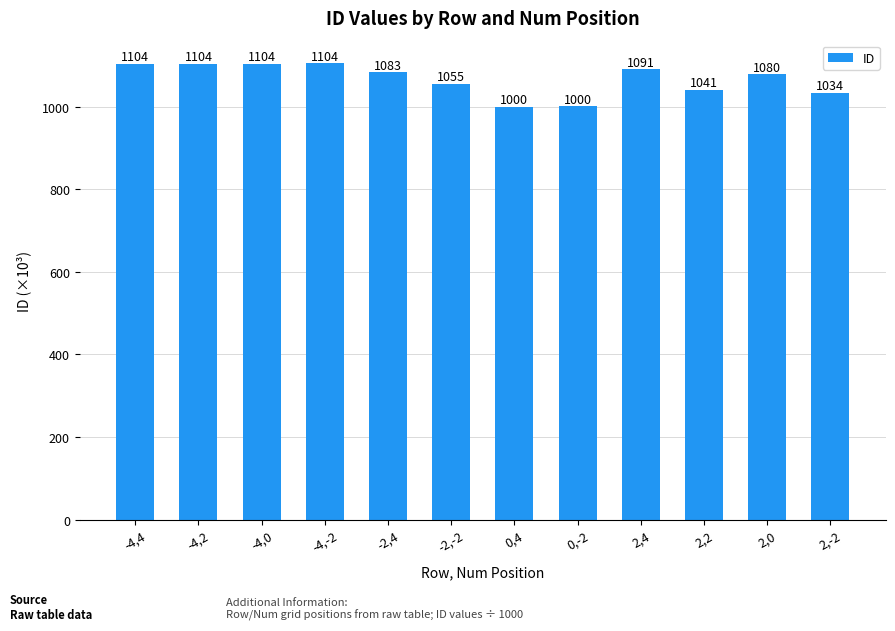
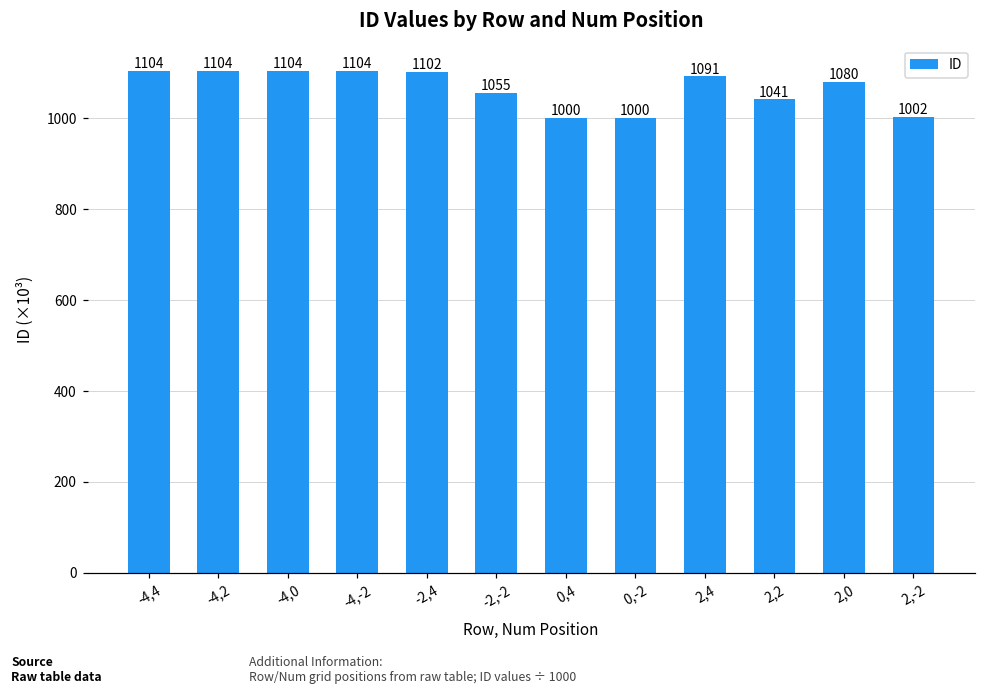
-2,4: 1083 -> 1102
2,-2: 1034 -> 1002
